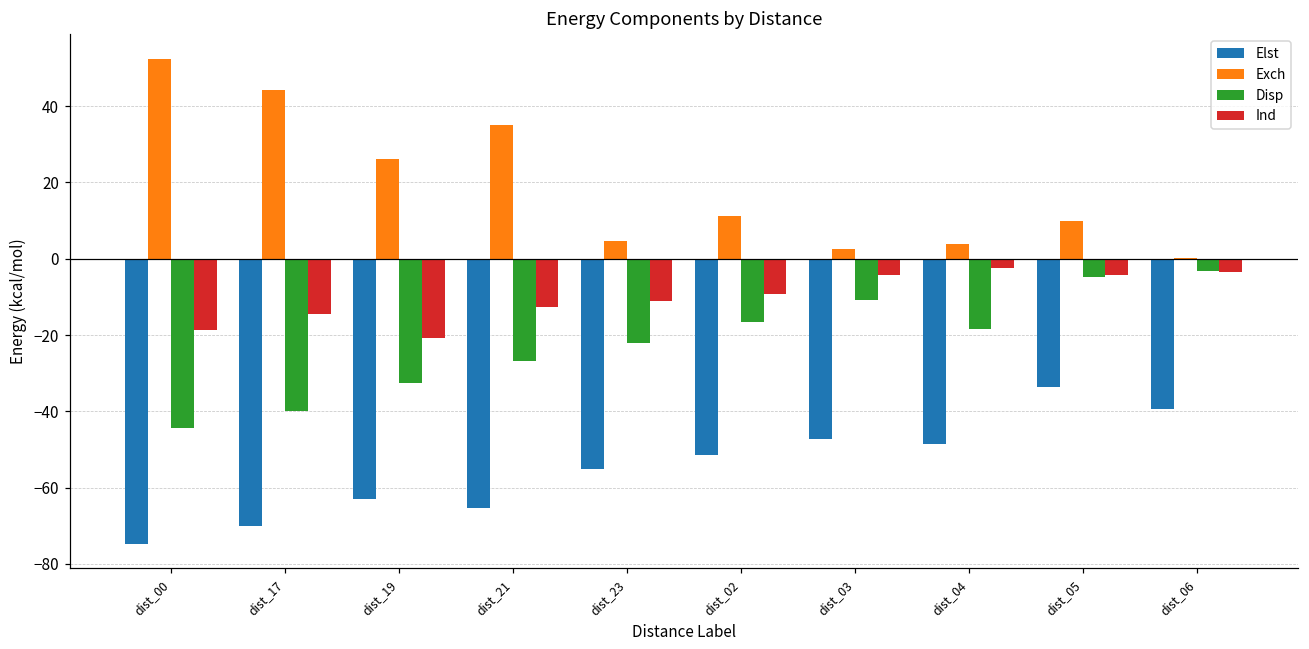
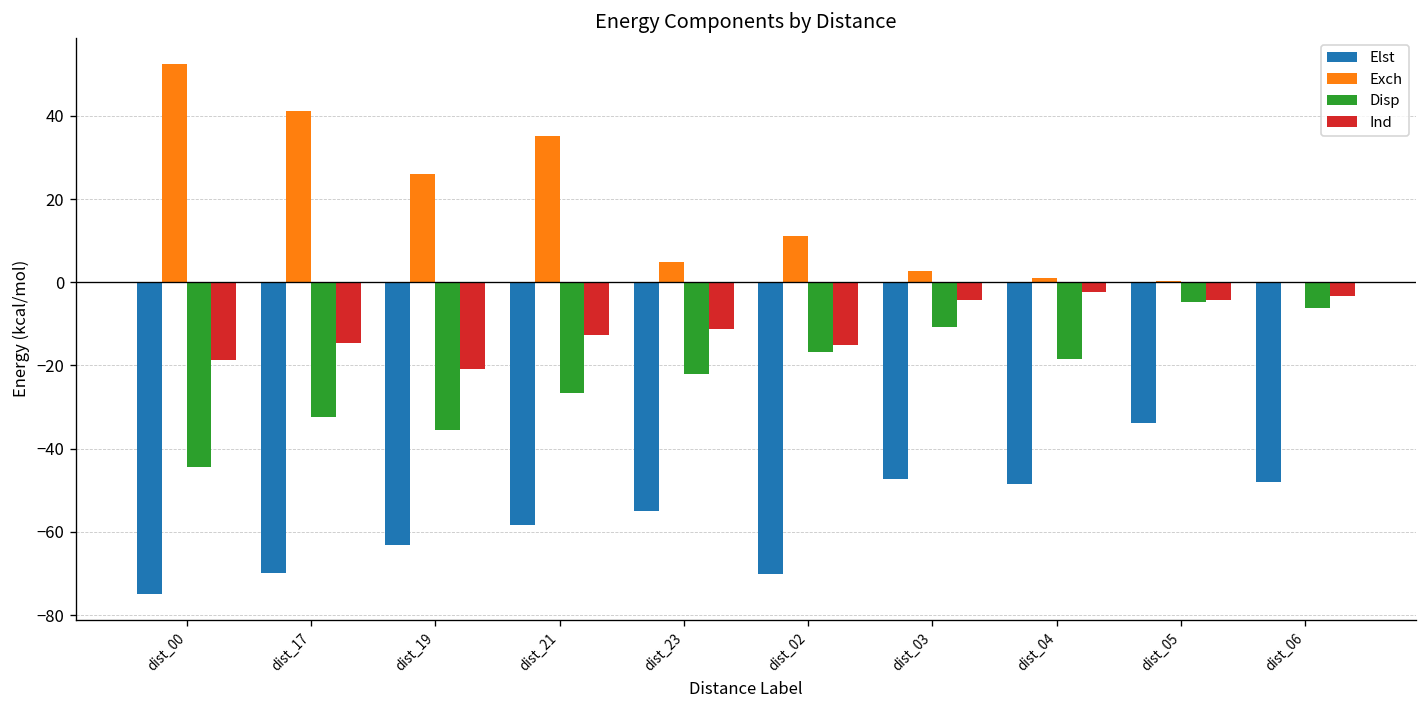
Exch, dist_17: 44 -> 41
Disp, dist_17: -40 -> -32
Disp, dist_19: -33 -> -36
Elst, dist_21: -65 -> -58
Elst, dist_02: -51 -> -70
Ind, dist_02: -9 -> -15
Exch, dist_04: 4 -> 1
Exch, dist_05: 10 -> 0
Elst, dist_06: -39 -> -48
Disp, dist_06: -3 -> -6
